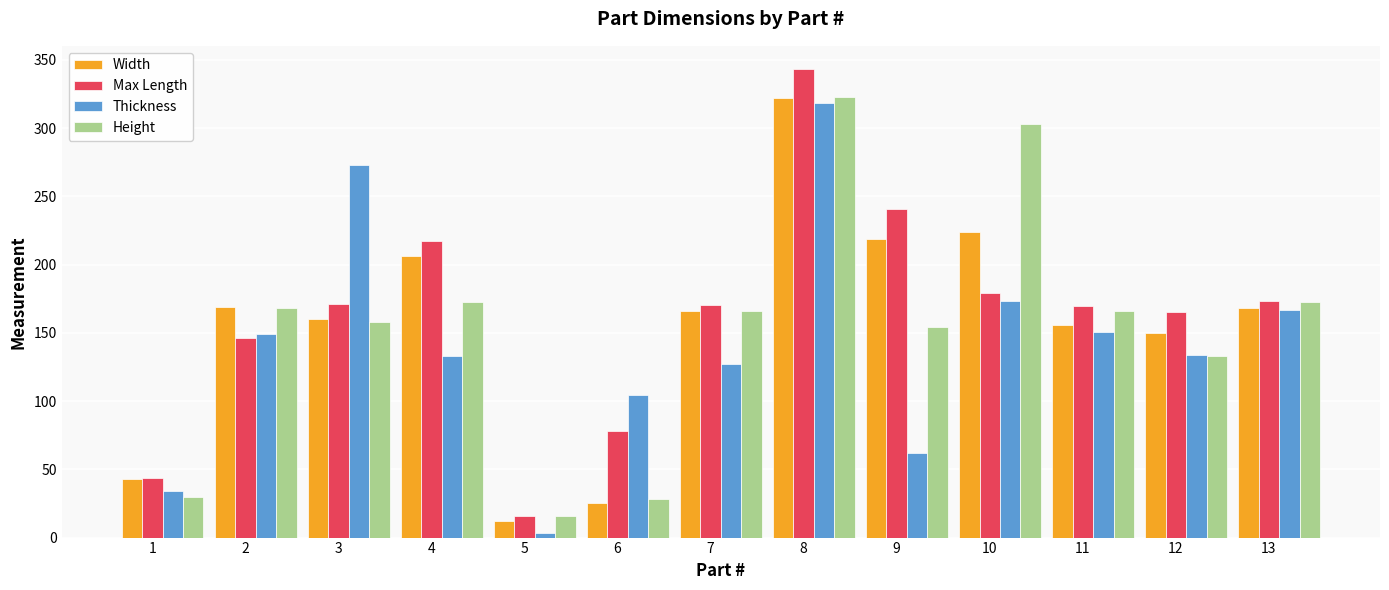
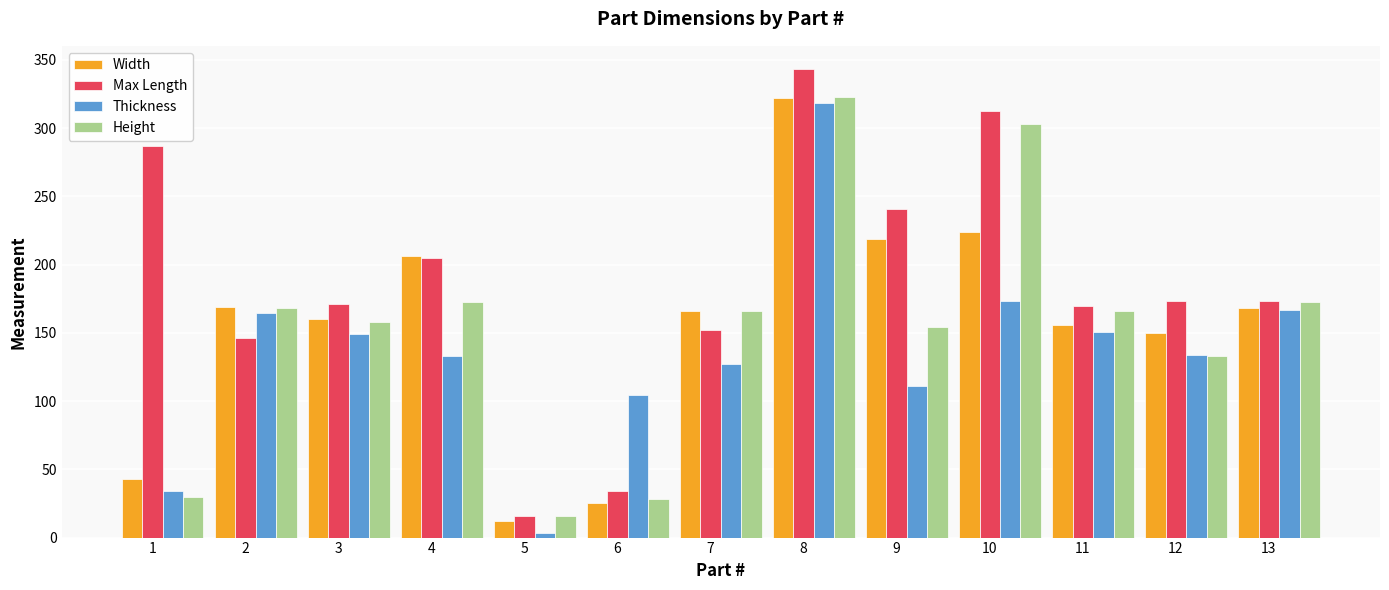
Max Length, 1: 44 -> 287
Thickness, 2: 149 -> 164
Thickness, 3: 273 -> 149
Max Length, 4: 217 -> 205
Max Length, 6: 78 -> 34
Max Length, 7: 171 -> 152
Thickness, 9: 62 -> 111
Max Length, 10: 179 -> 312
Max Length, 12: 165 -> 173
